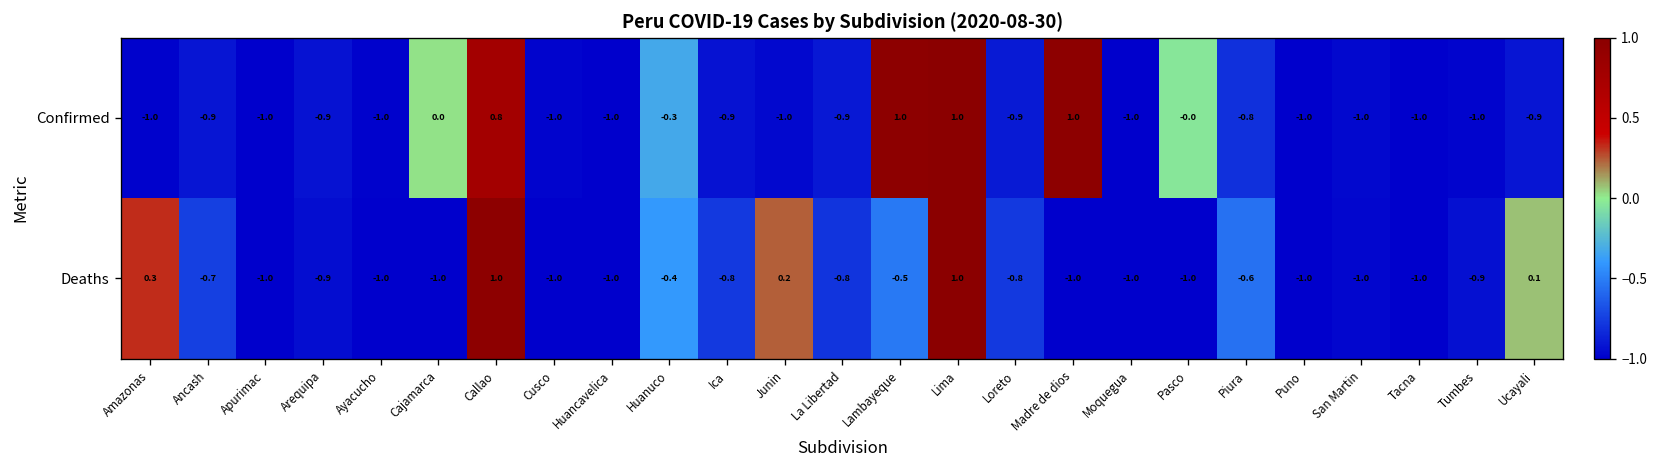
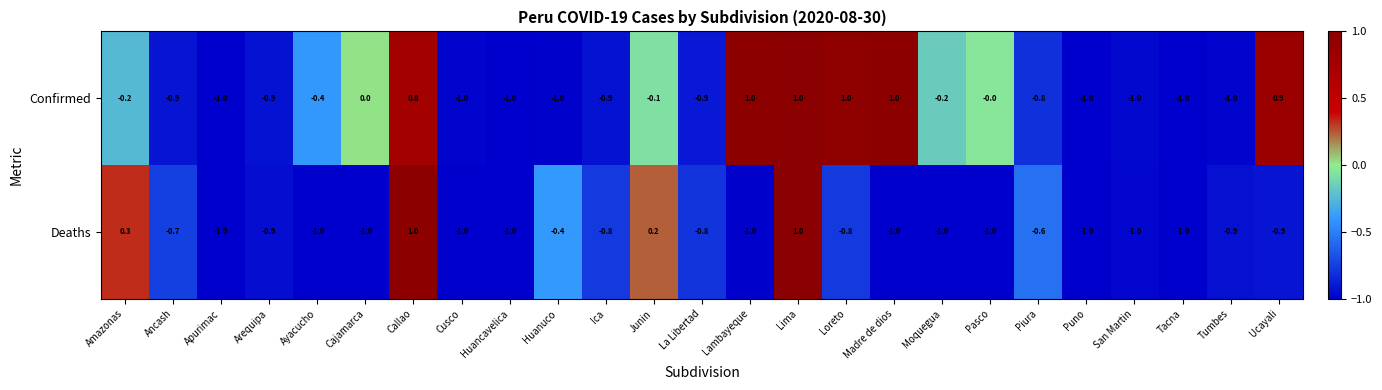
Confirmed, Amazonas: -1.0 -> -0.2
Confirmed, Ayacucho: -1.0 -> -0.4
Confirmed, Huanuco: -0.3 -> -1.0
Confirmed, Junin: -1.0 -> -0.1
Confirmed, Loreto: -0.9 -> 1.0
Confirmed, Moquegua: -1.0 -> -0.2
Confirmed, Ucayali: -0.9 -> 0.9
Deaths, Lambayeque: -0.5 -> -1.0
Deaths, Ucayali: 0.1 -> -0.9
